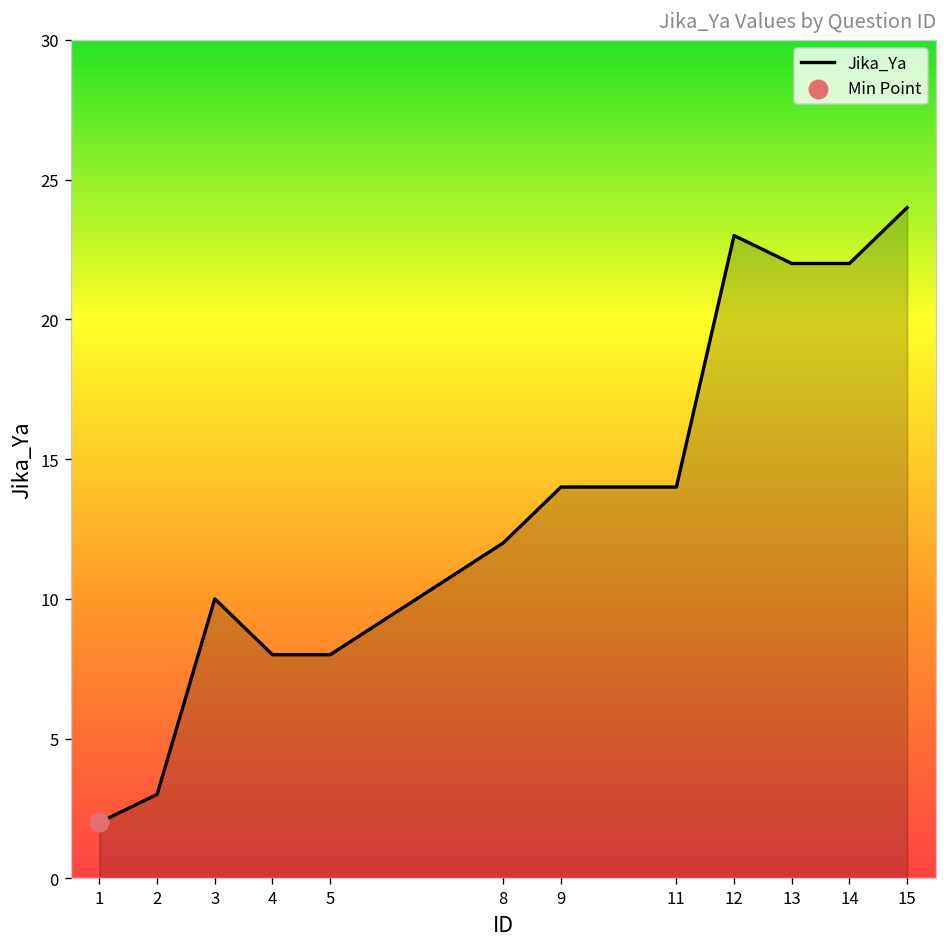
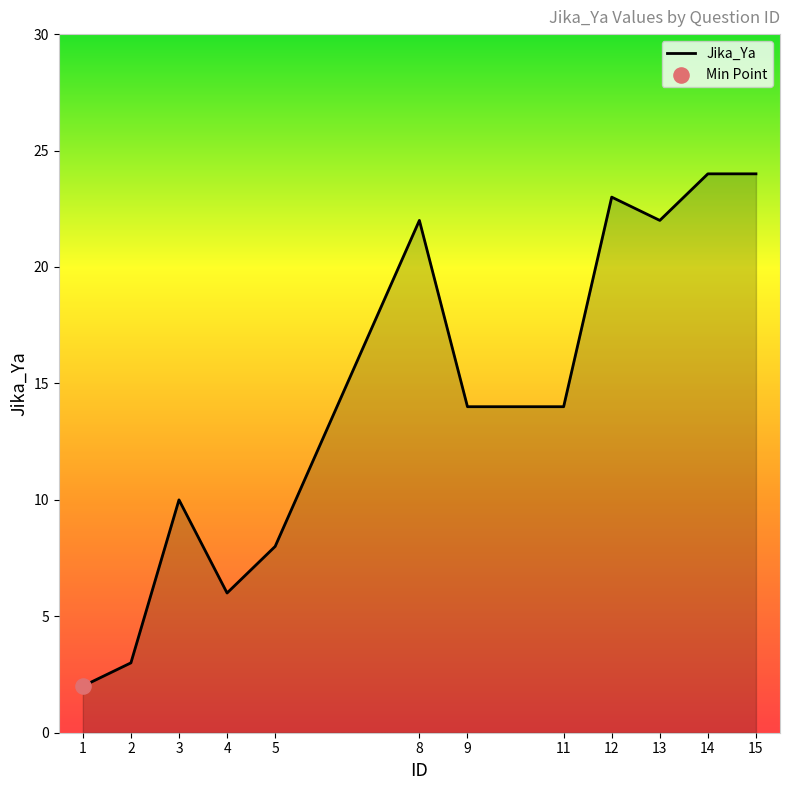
Jika_Ya, 4: 8 -> 6
Jika_Ya, 8: 12 -> 22
Jika_Ya, 14: 22 -> 24
